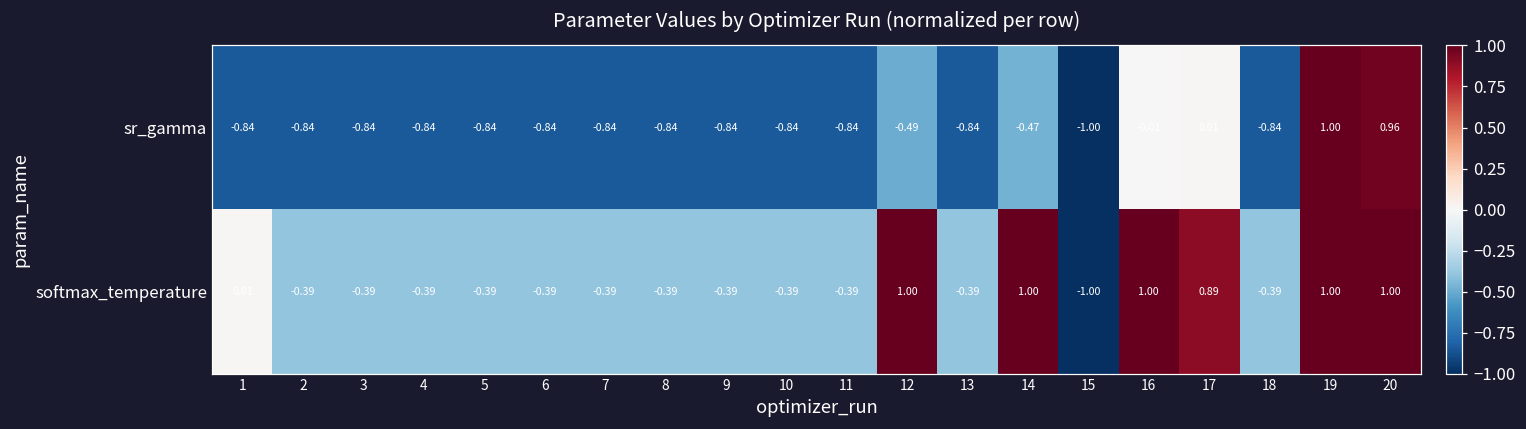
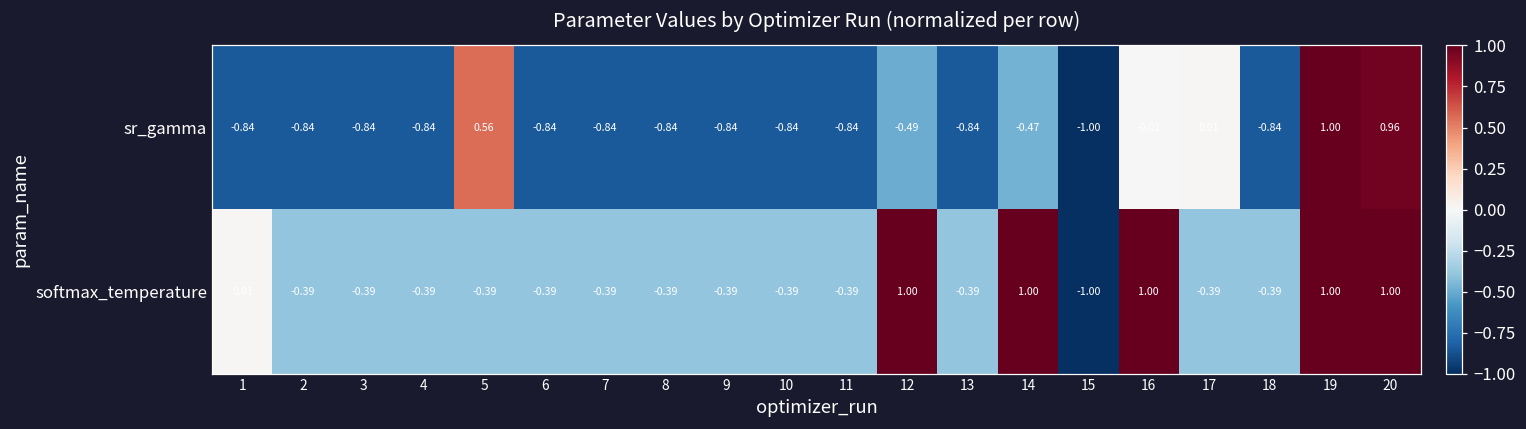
sr_gamma, 5: -0.84 -> 0.56
softmax_temperature, 17: 0.89 -> -0.39
